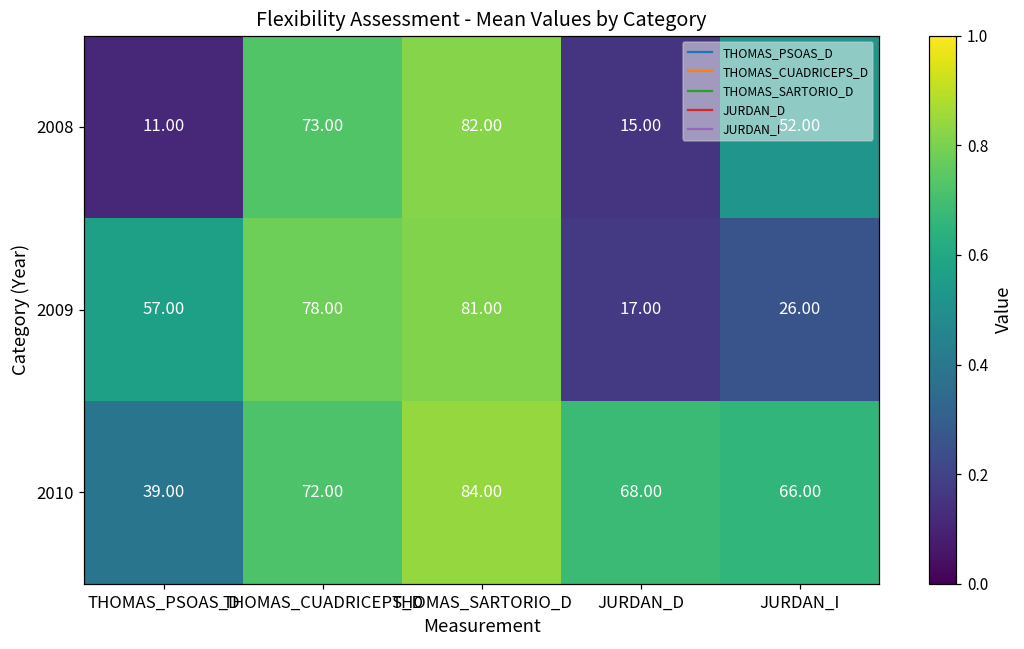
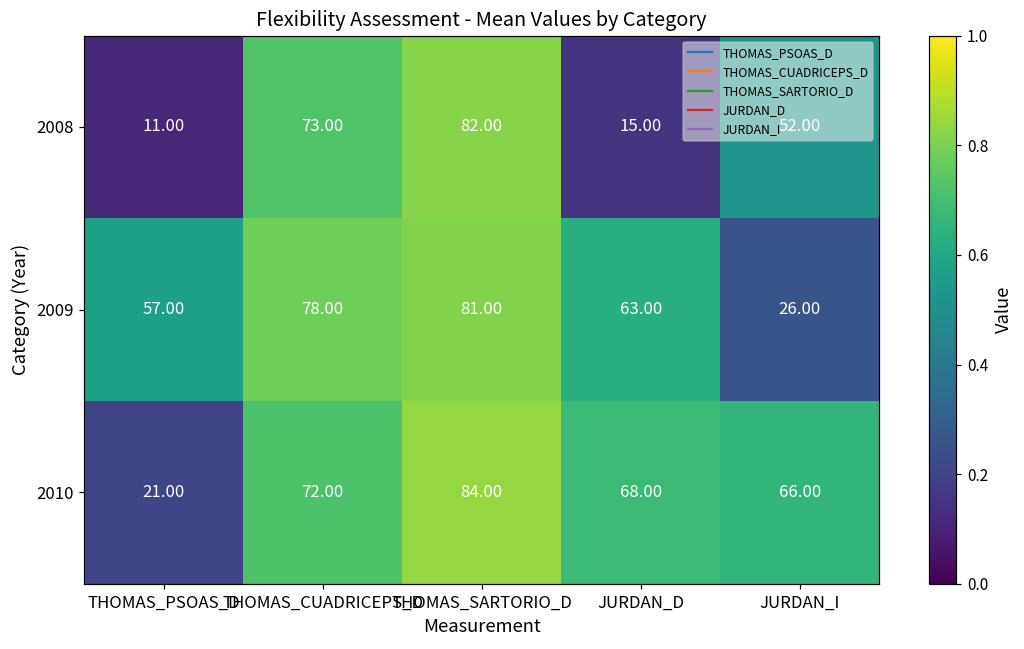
2009, JURDAN_D: 17.00 -> 63.00
2010, THOMAS_PSOAS_D: 39.00 -> 21.00
